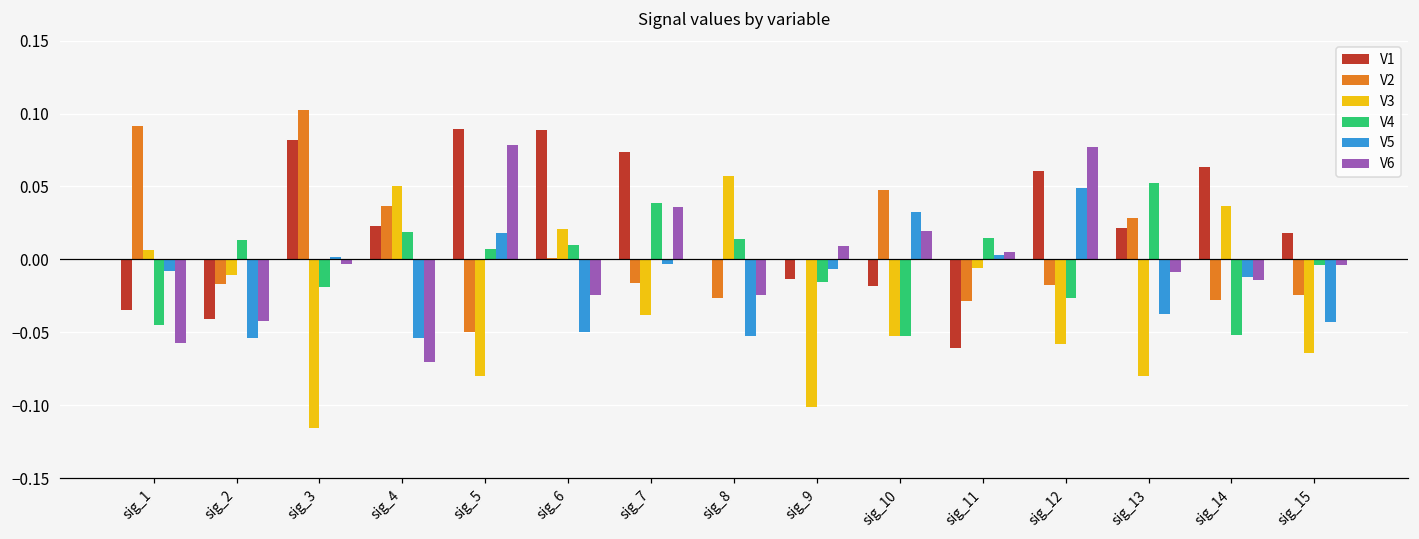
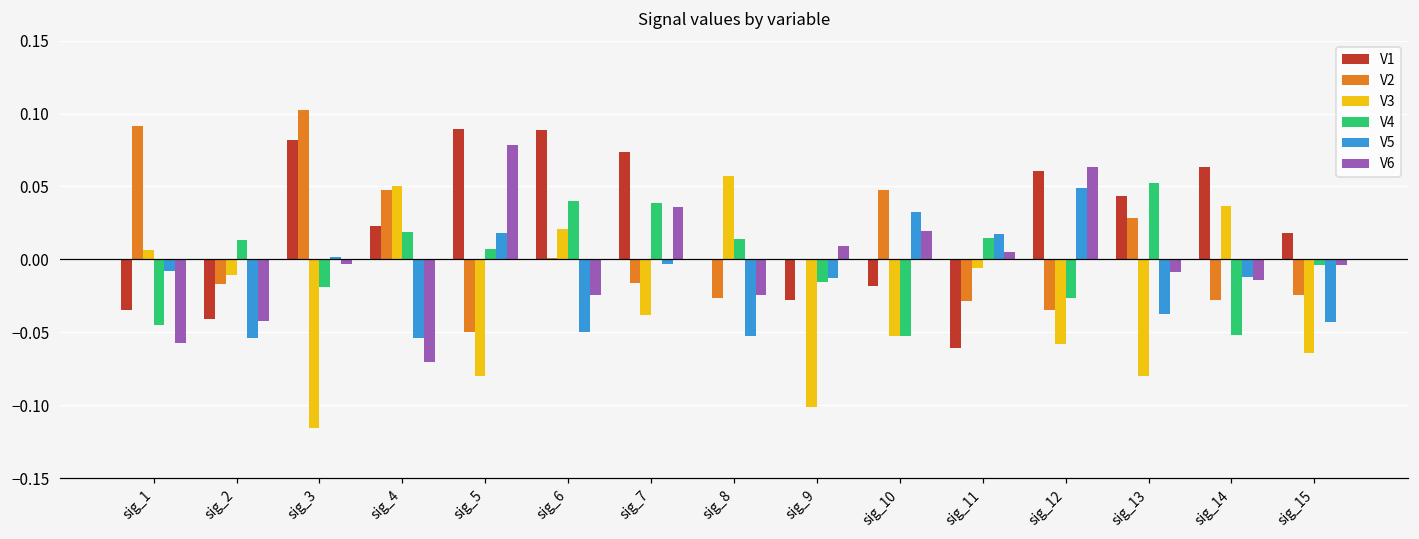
V2, sig_4: 0.036 -> 0.047
V4, sig_6: 0.010 -> 0.040
V1, sig_9: -0.014 -> -0.028
V5, sig_9: -0.006 -> -0.013
V5, sig_11: 0.003 -> 0.017
V2, sig_12: -0.018 -> -0.035
V6, sig_12: 0.077 -> 0.063
V1, sig_13: 0.022 -> 0.043
